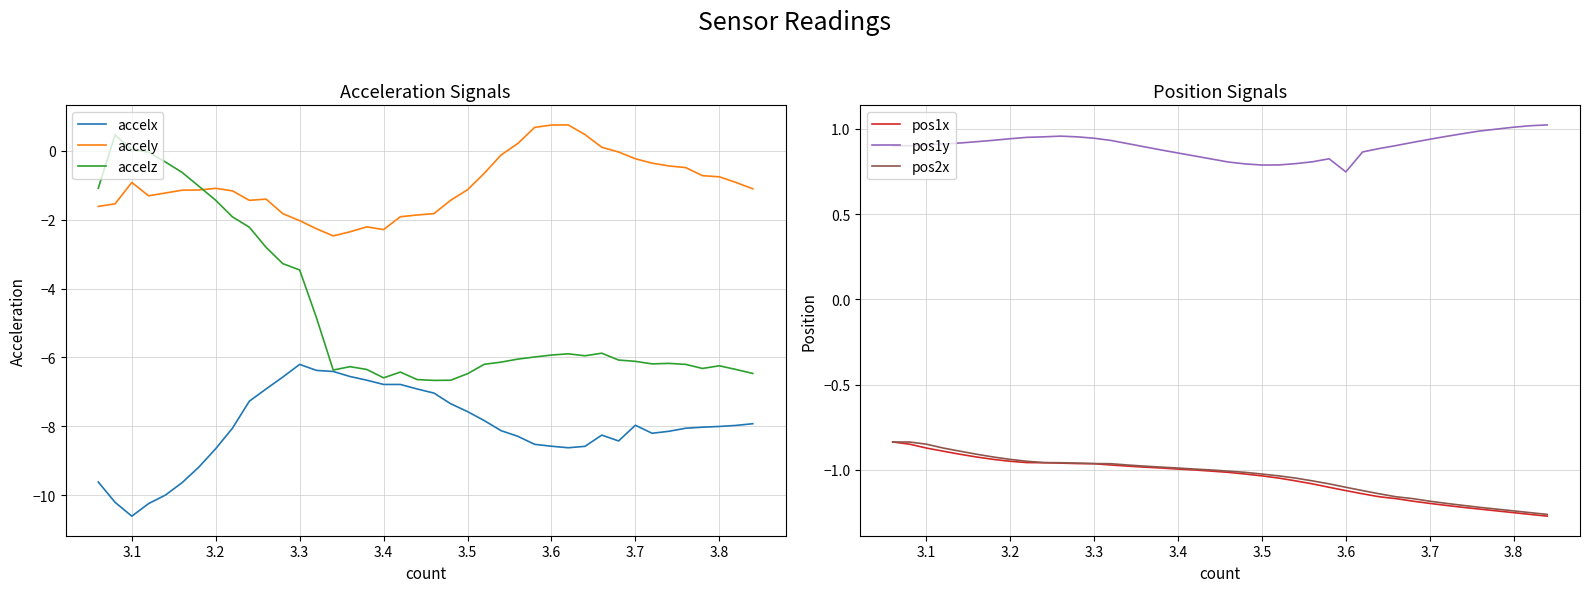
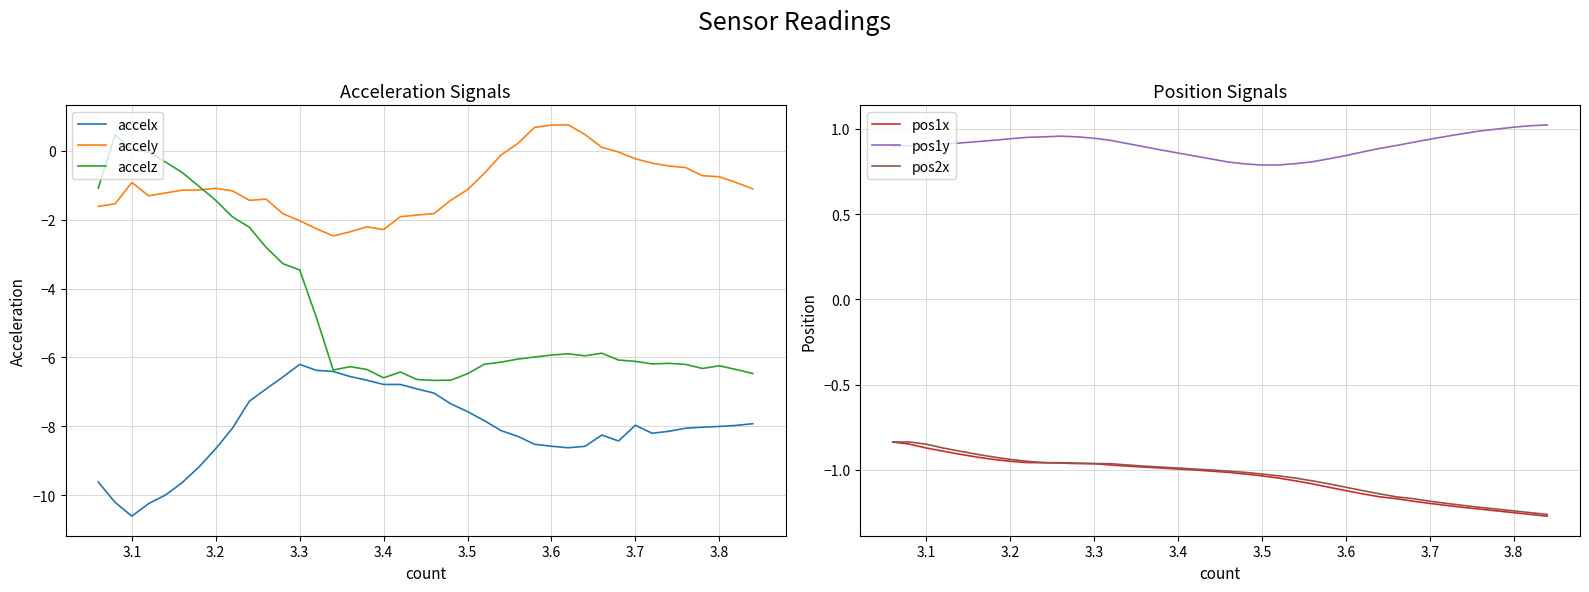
Position Signals, pos1y, 3.6: 0.75 -> 0.84
